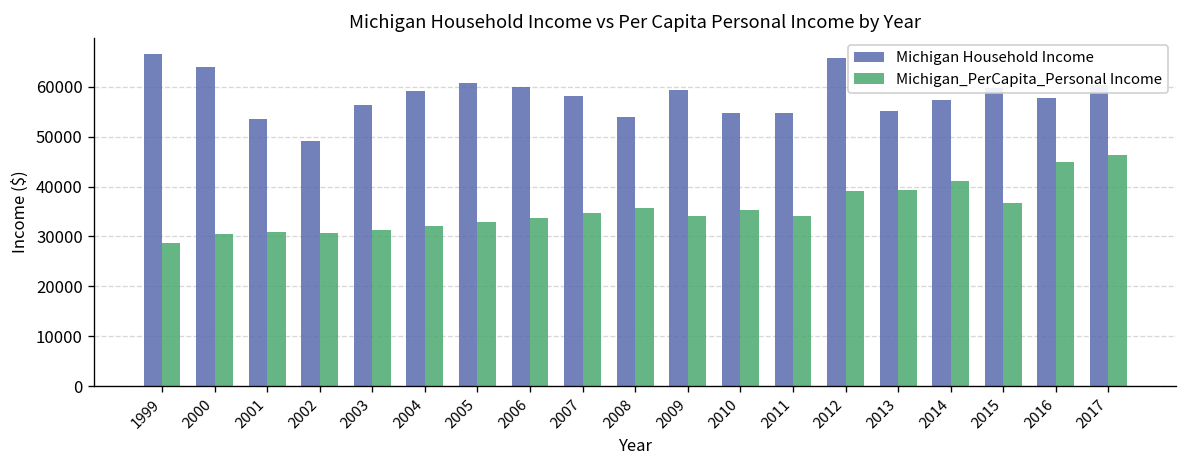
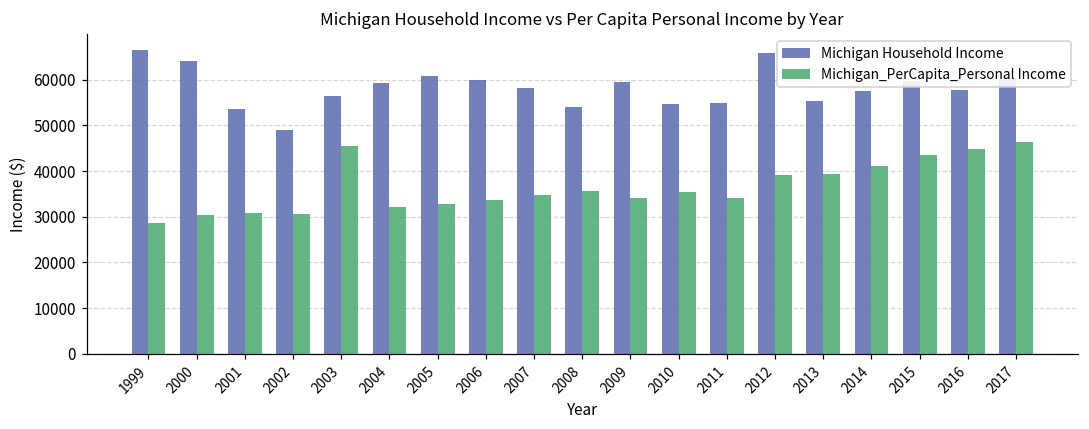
Michigan_PerCapita_Personal Income, 2003: 31000 -> 45000
Michigan_PerCapita_Personal Income, 2015: 37000 -> 44000
